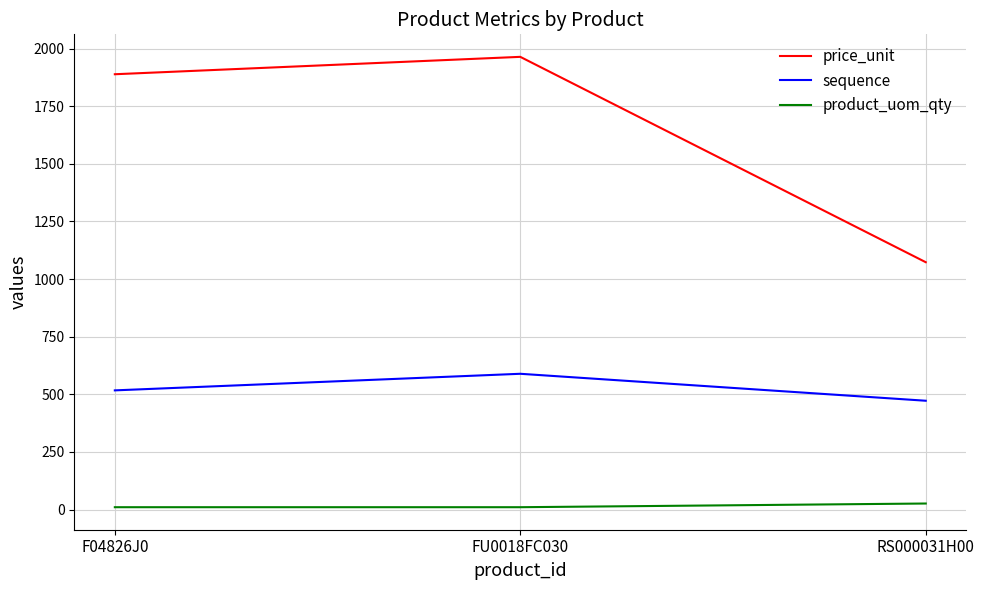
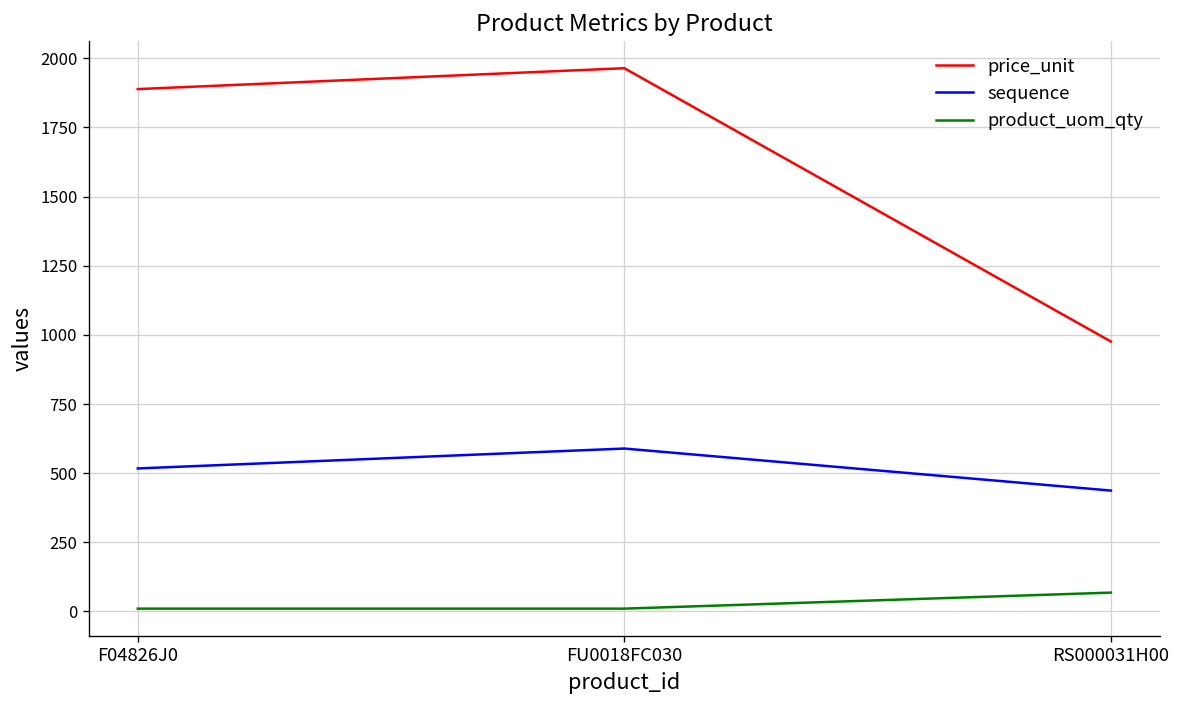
price_unit, RS000031H00: 1070 -> 980
sequence, RS000031H00: 470 -> 440
product_uom_qty, RS000031H00: 30 -> 70
